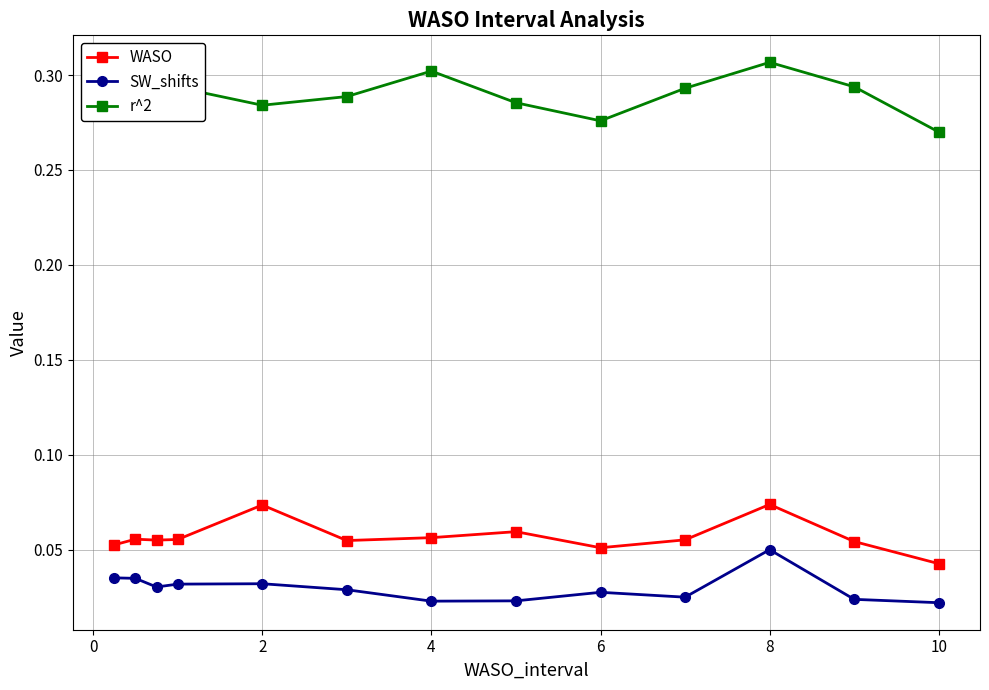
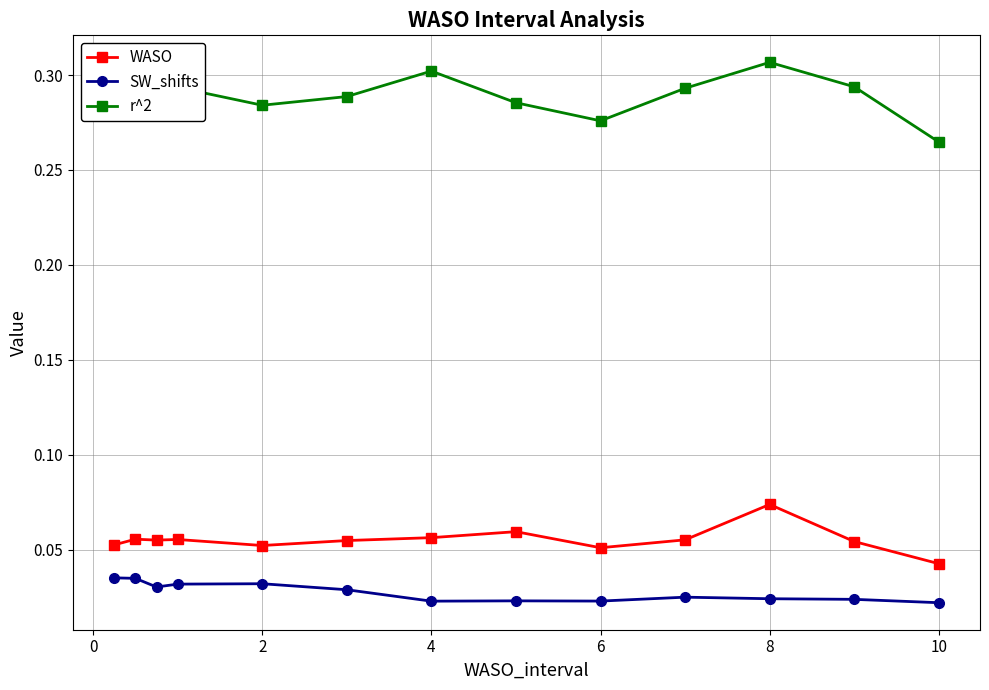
WASO, 2: 0.074 -> 0.052
SW_shifts, 6: 0.028 -> 0.023
SW_shifts, 8: 0.050 -> 0.024
r^2, 10: 0.270 -> 0.265
